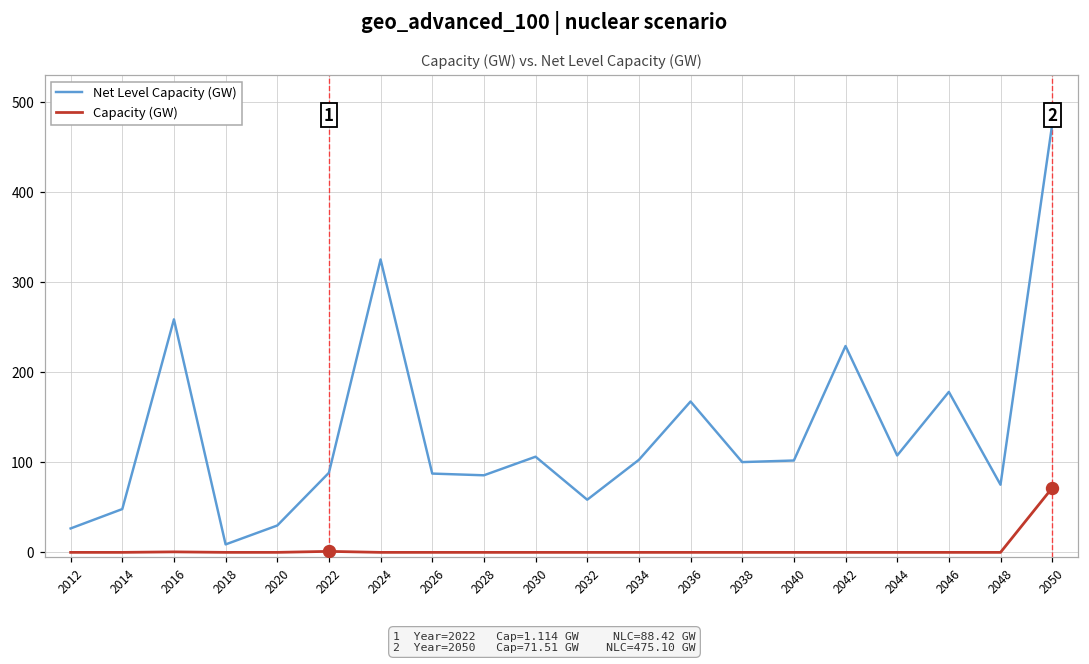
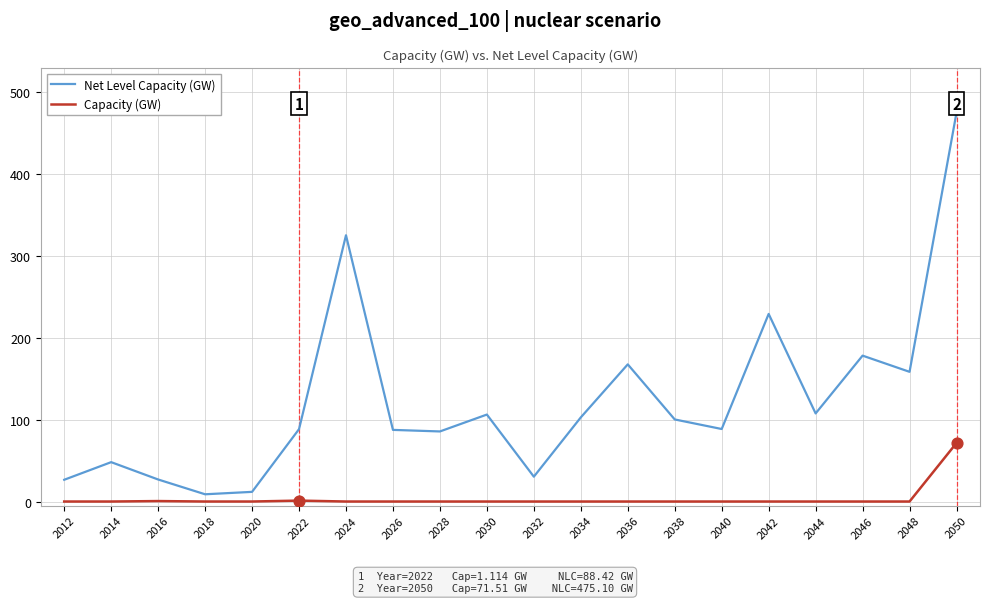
Net Level Capacity (GW), 2016: 260 -> 30
Net Level Capacity (GW), 2020: 30 -> 10
Net Level Capacity (GW), 2032: 60 -> 30
Net Level Capacity (GW), 2040: 100 -> 90
Net Level Capacity (GW), 2048: 80 -> 160
